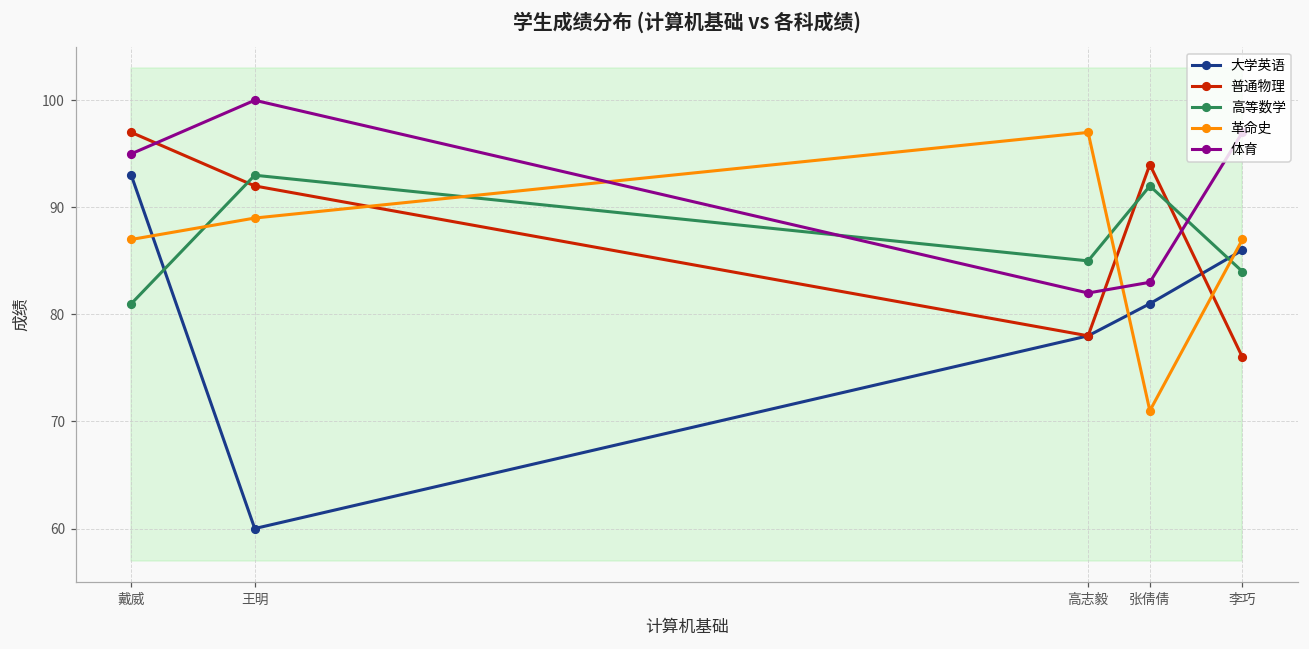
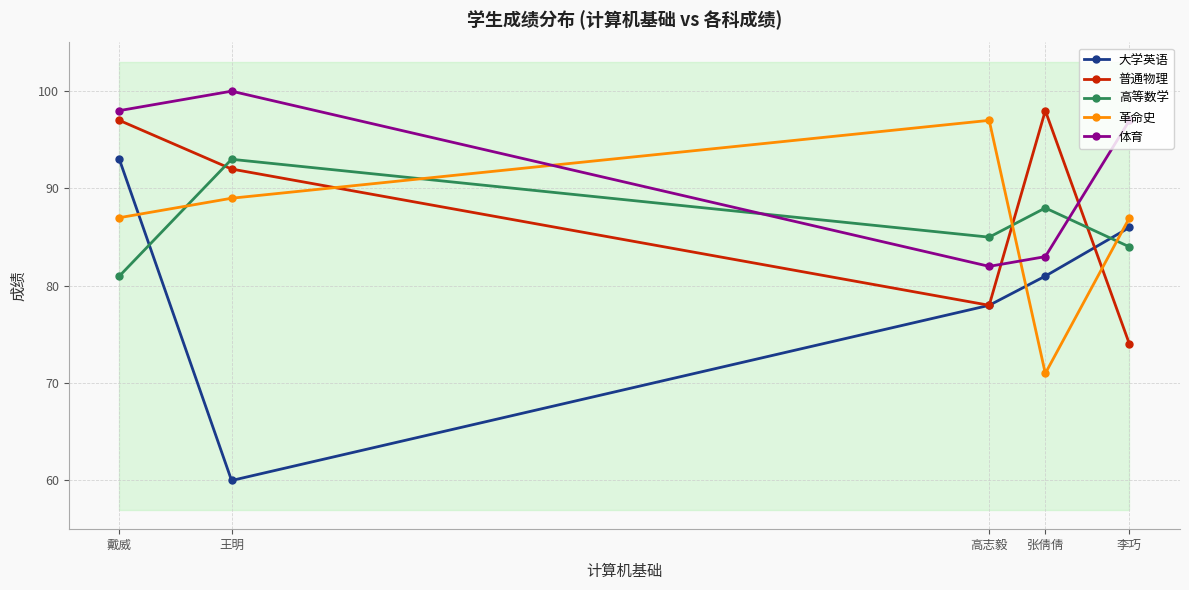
体育, 戴威: 95 -> 98
普通物理, 张倩倩: 94 -> 98
高等数学, 张倩倩: 92 -> 88
普通物理, 李巧: 76 -> 74
